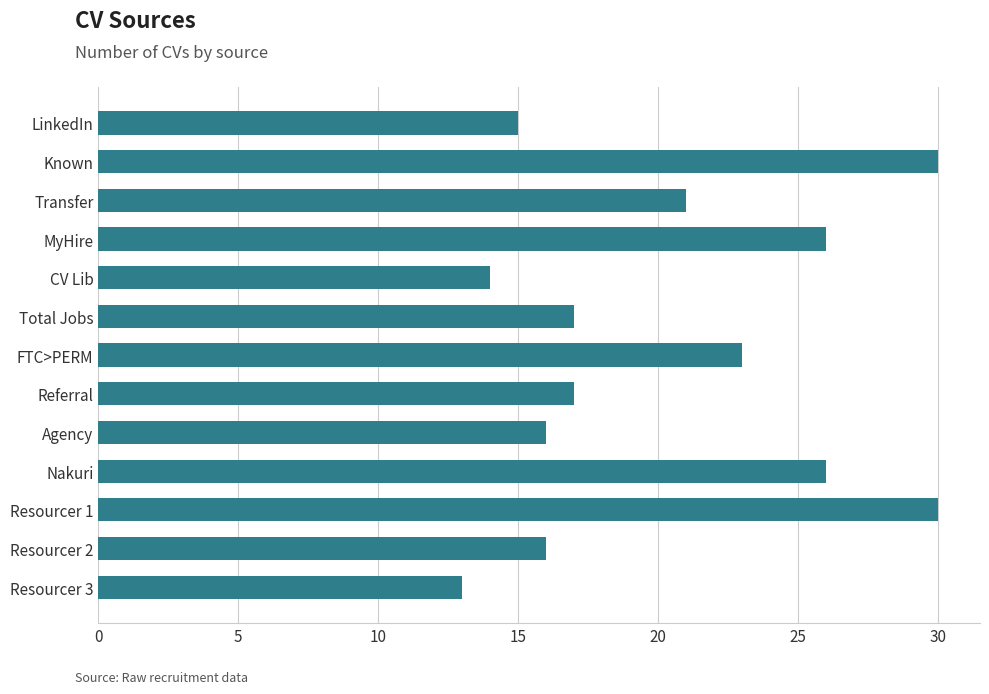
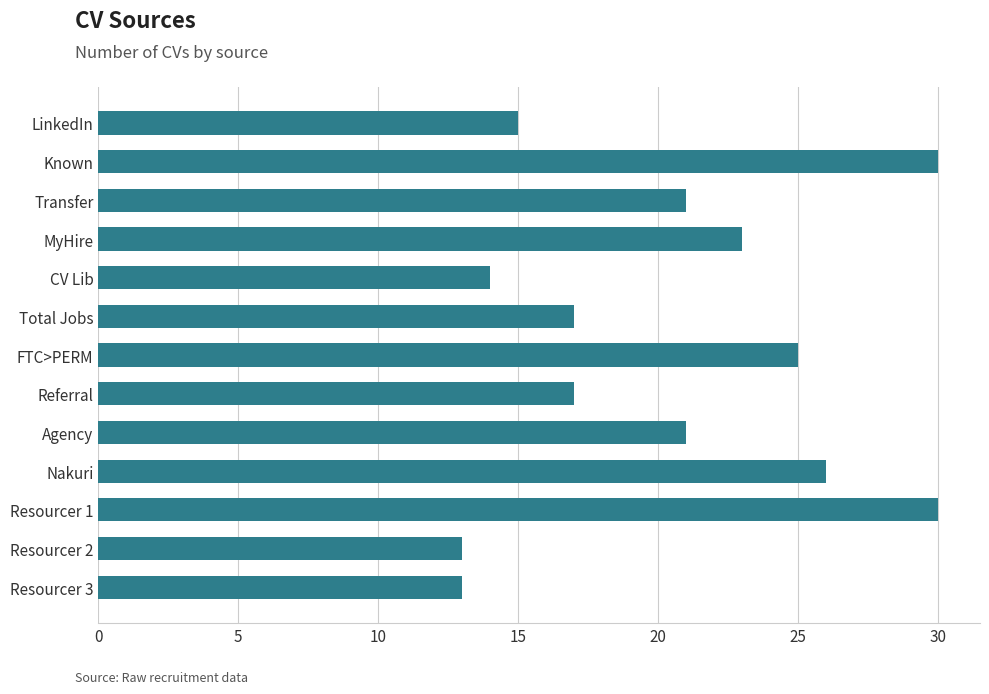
MyHire: 26 -> 23
FTC>PERM: 23 -> 25
Agency: 16 -> 21
Resourcer 2: 16 -> 13
